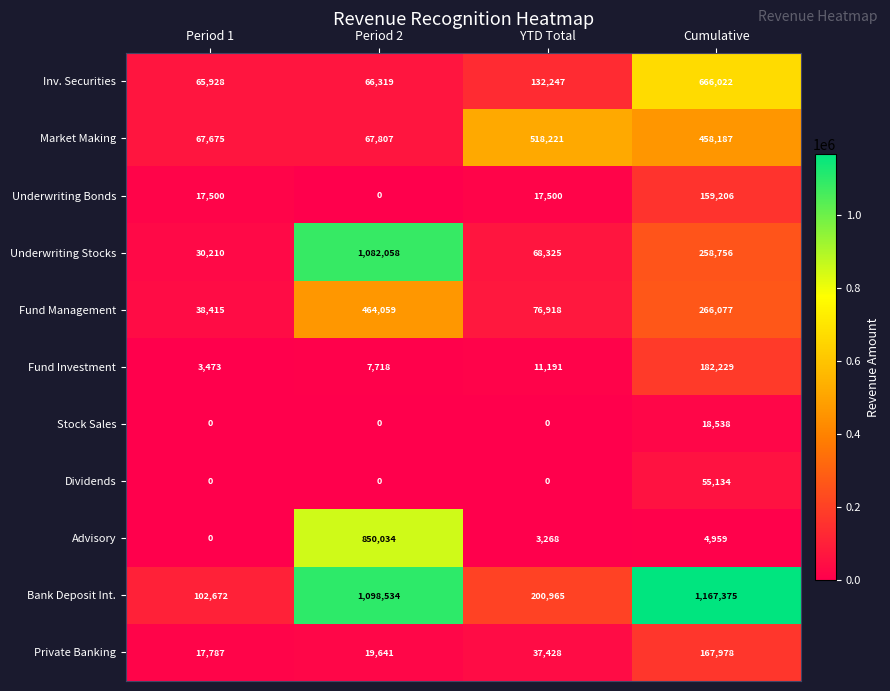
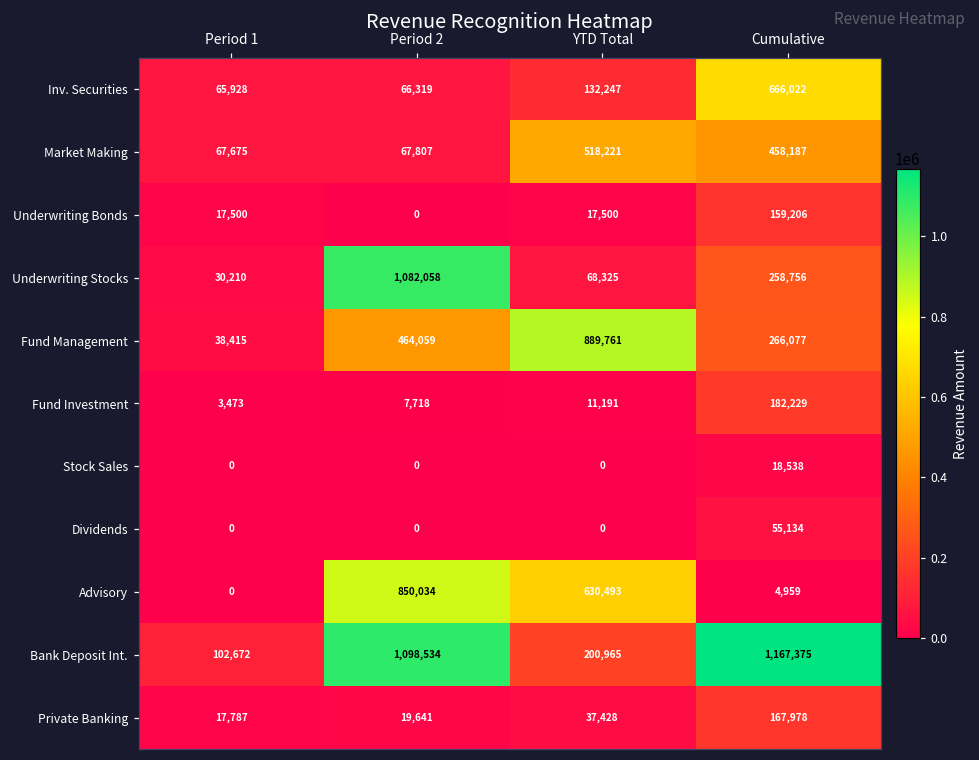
Fund Management, YTD Total: 76,918 -> 889,761
Advisory, YTD Total: 3,268 -> 630,493
